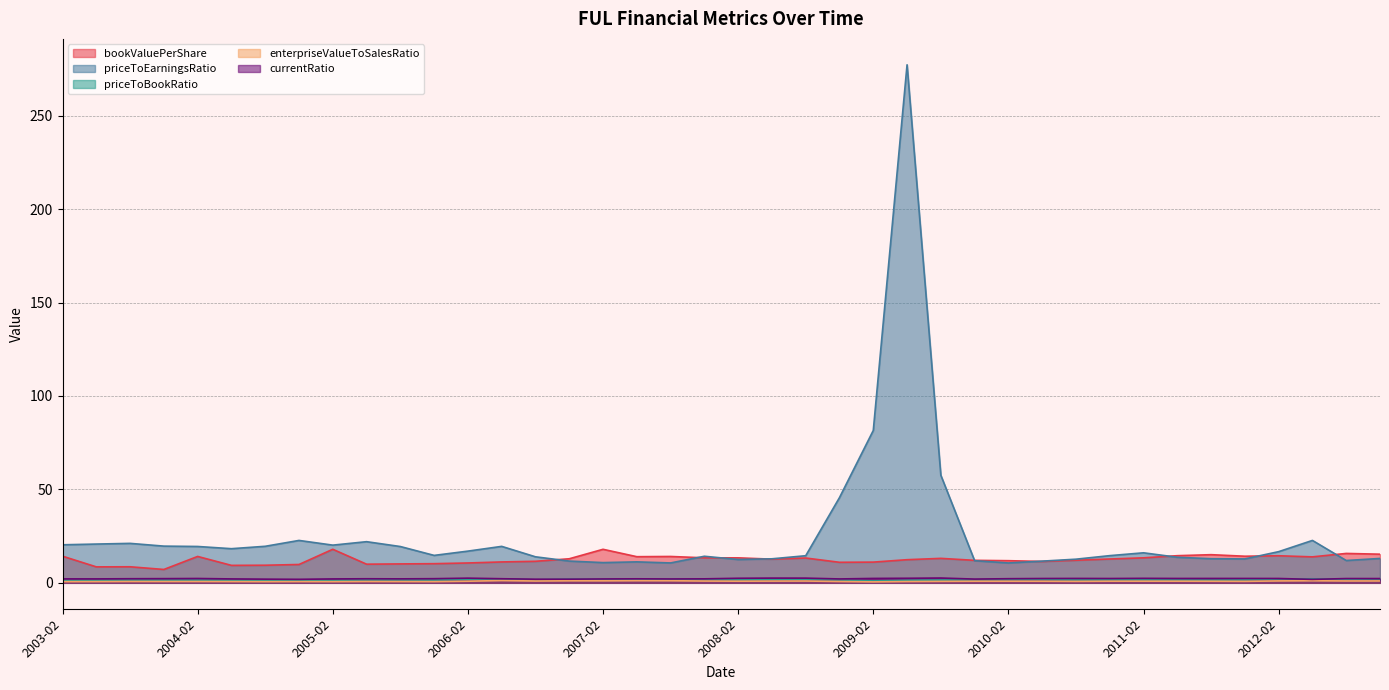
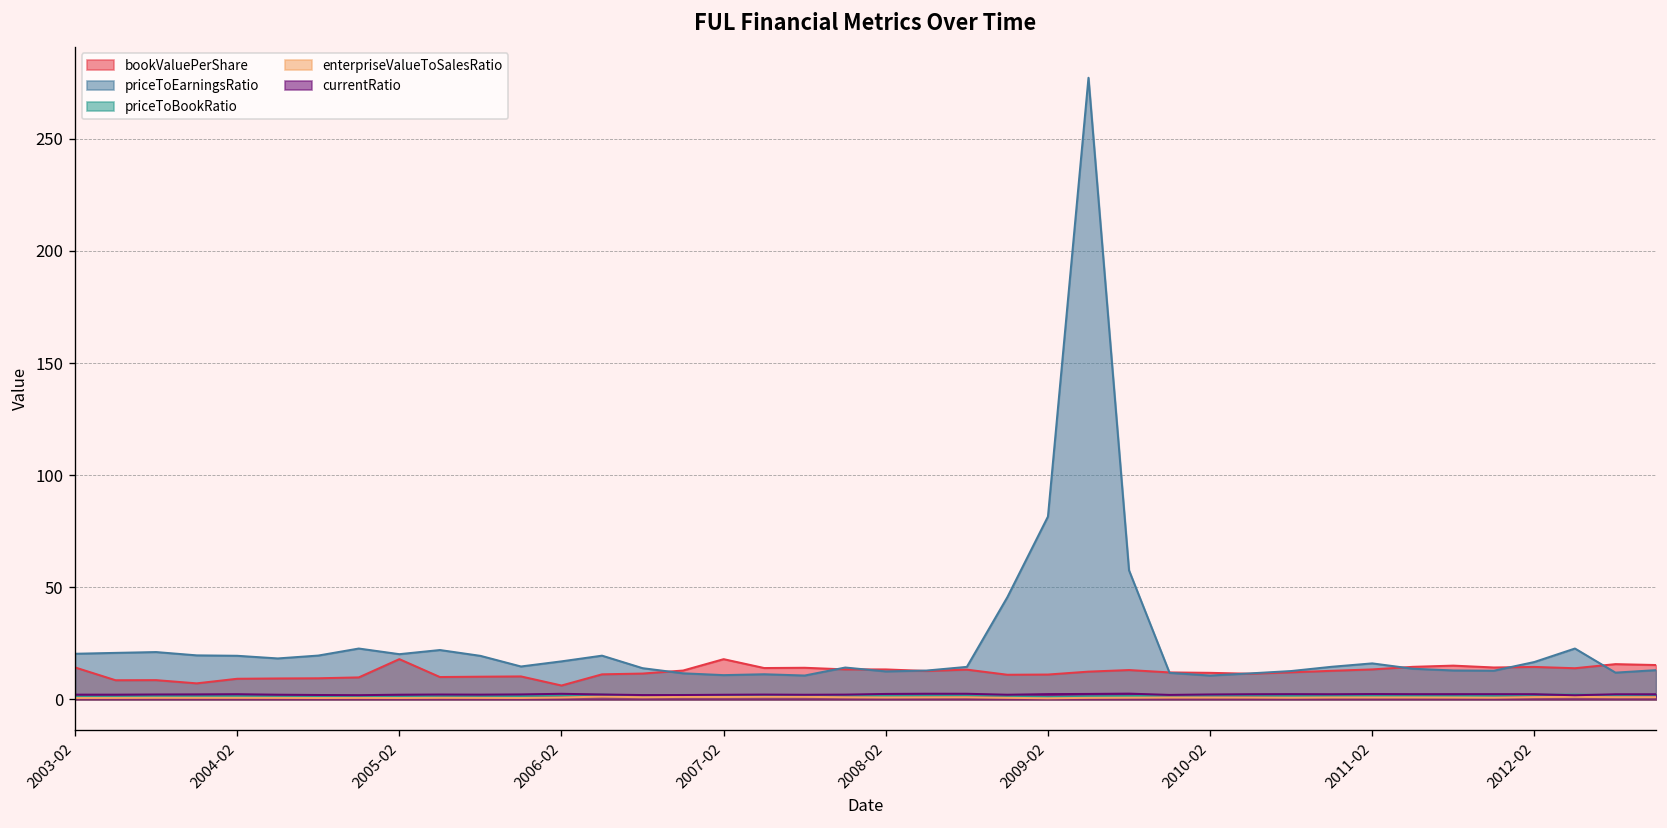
bookValuePerShare, 2004-02: 14 -> 9
bookValuePerShare, 2006-02: 11 -> 6
